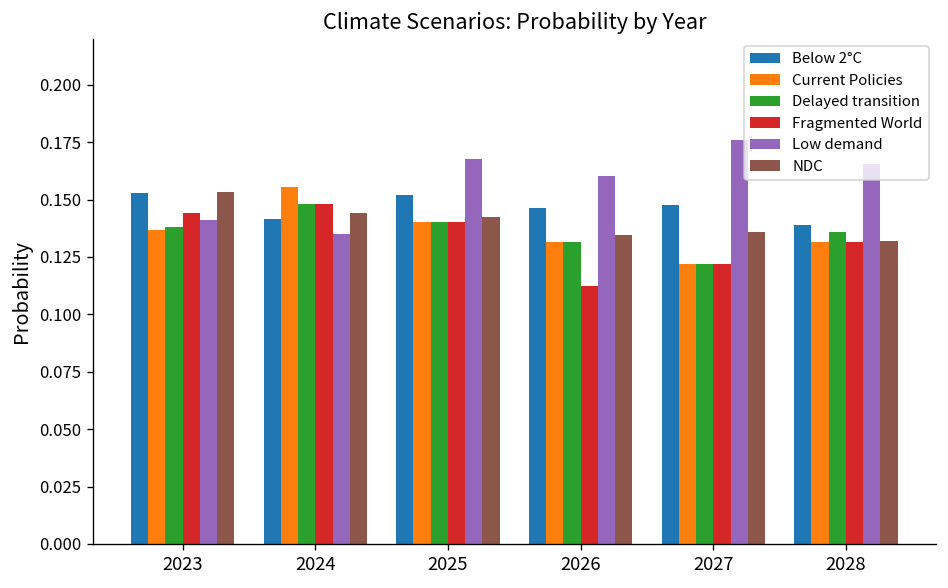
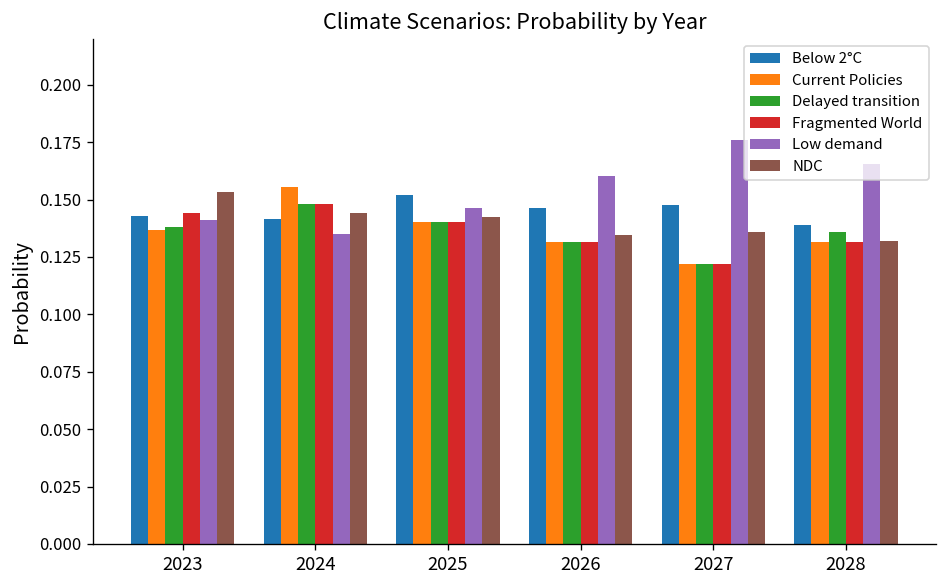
Below 2°C, 2023: 0.153 -> 0.143
Low demand, 2025: 0.167 -> 0.146
Fragmented World, 2026: 0.112 -> 0.131
